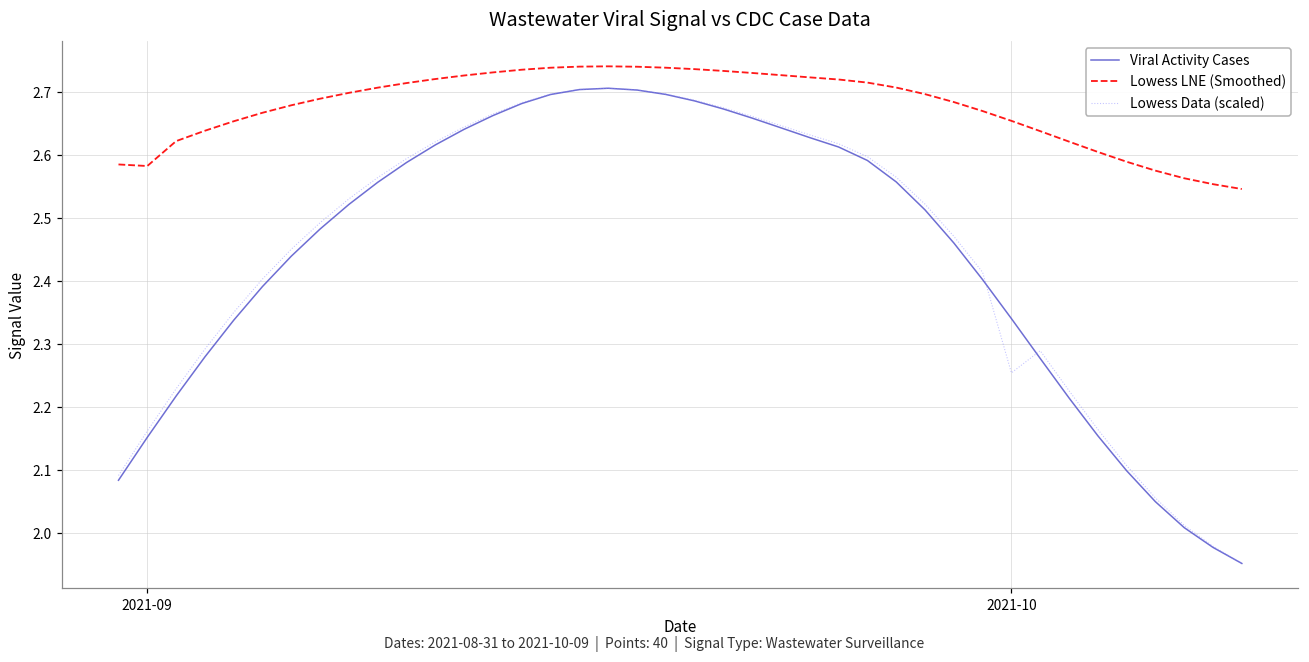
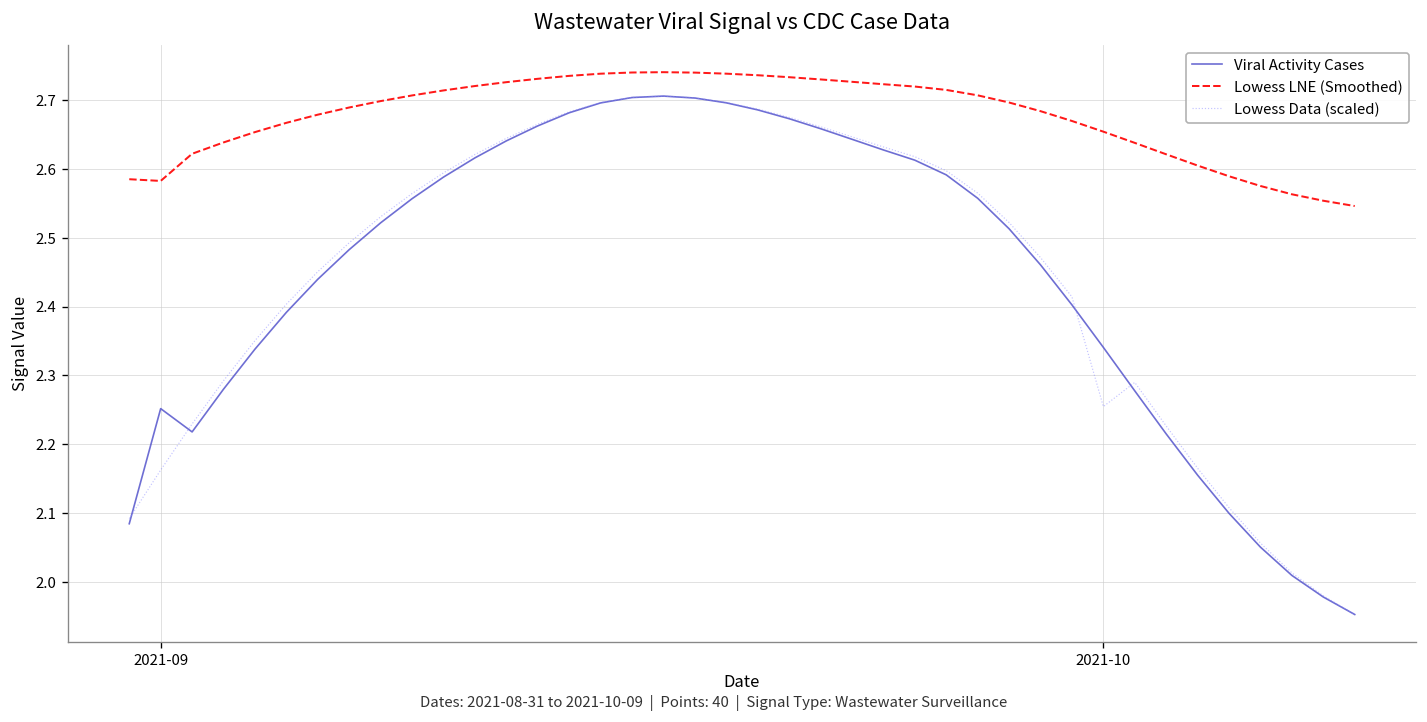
Viral Activity Cases, 2021-09: 2.15 -> 2.25
